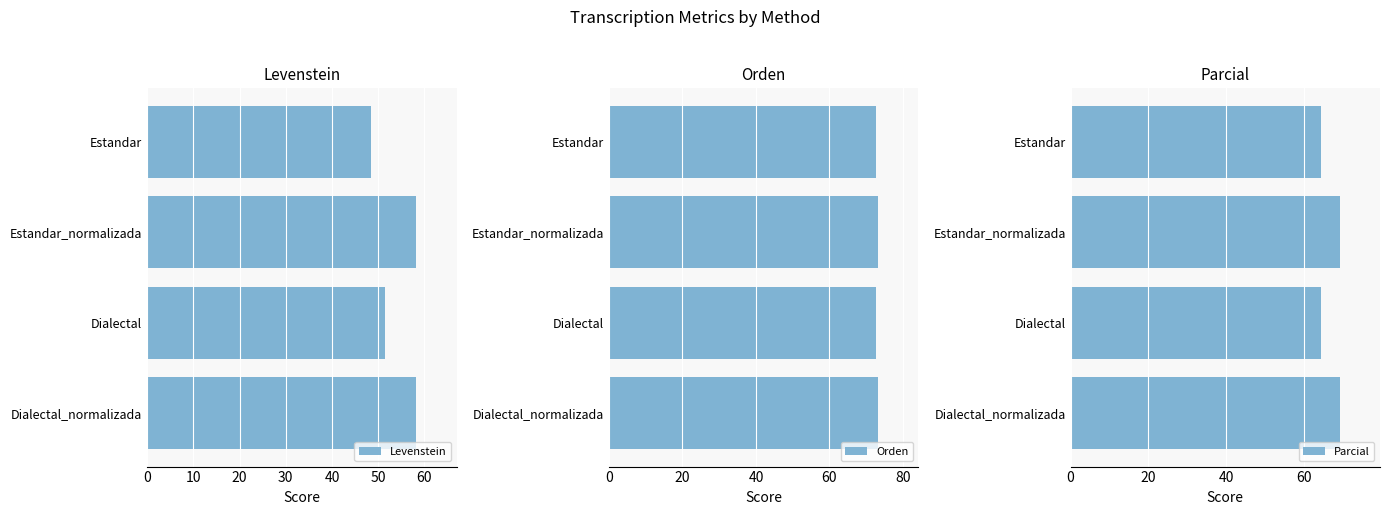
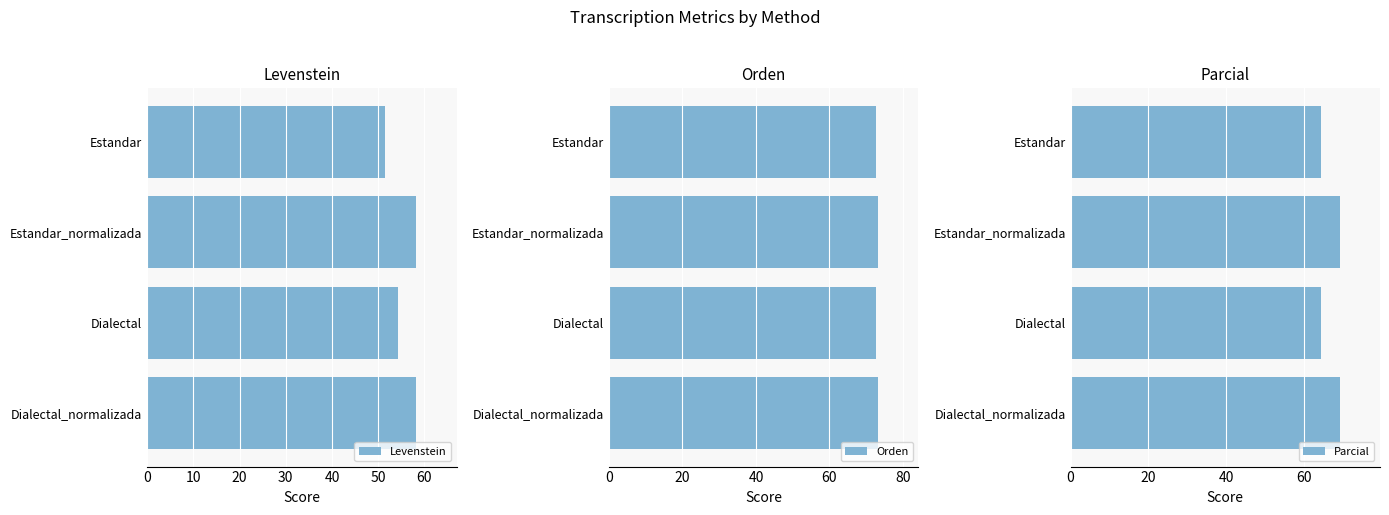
Levenstein, Estandar: 48 -> 52
Levenstein, Dialectal: 52 -> 54
